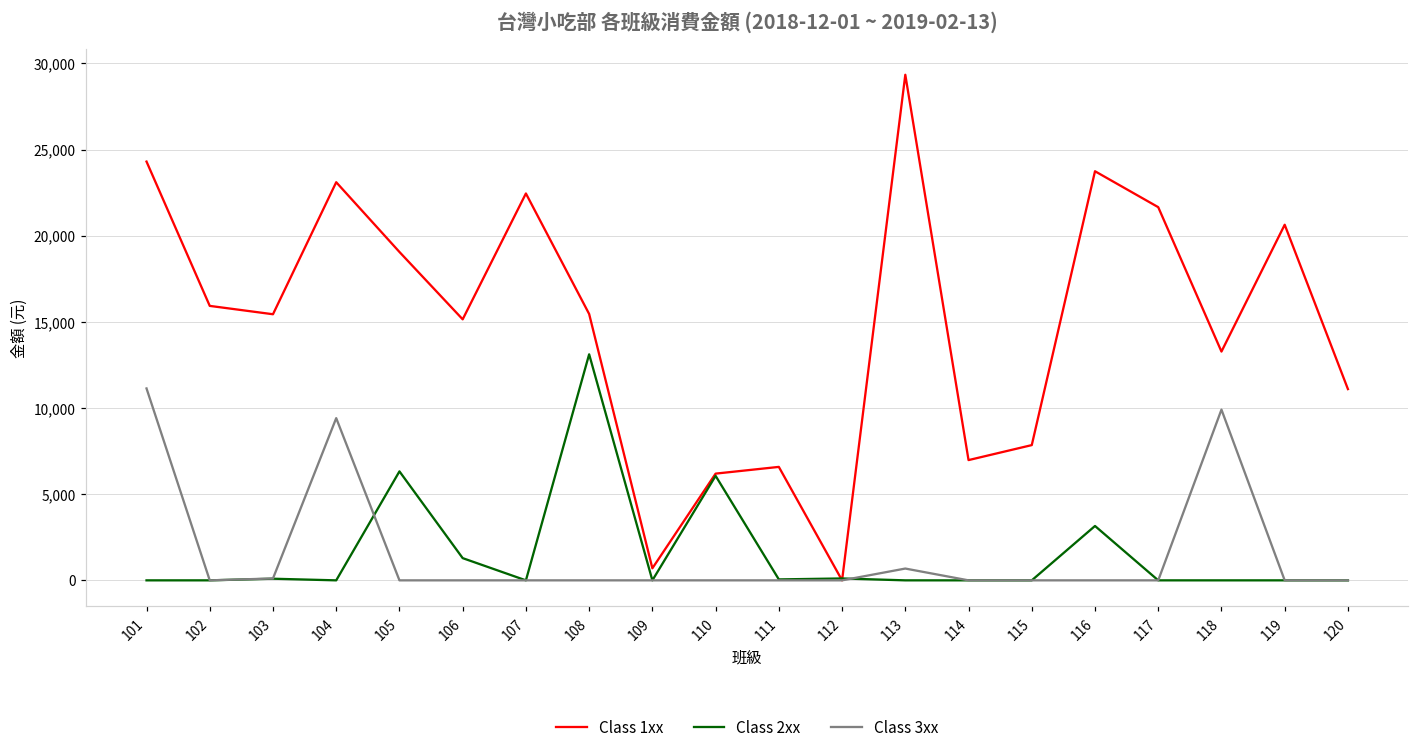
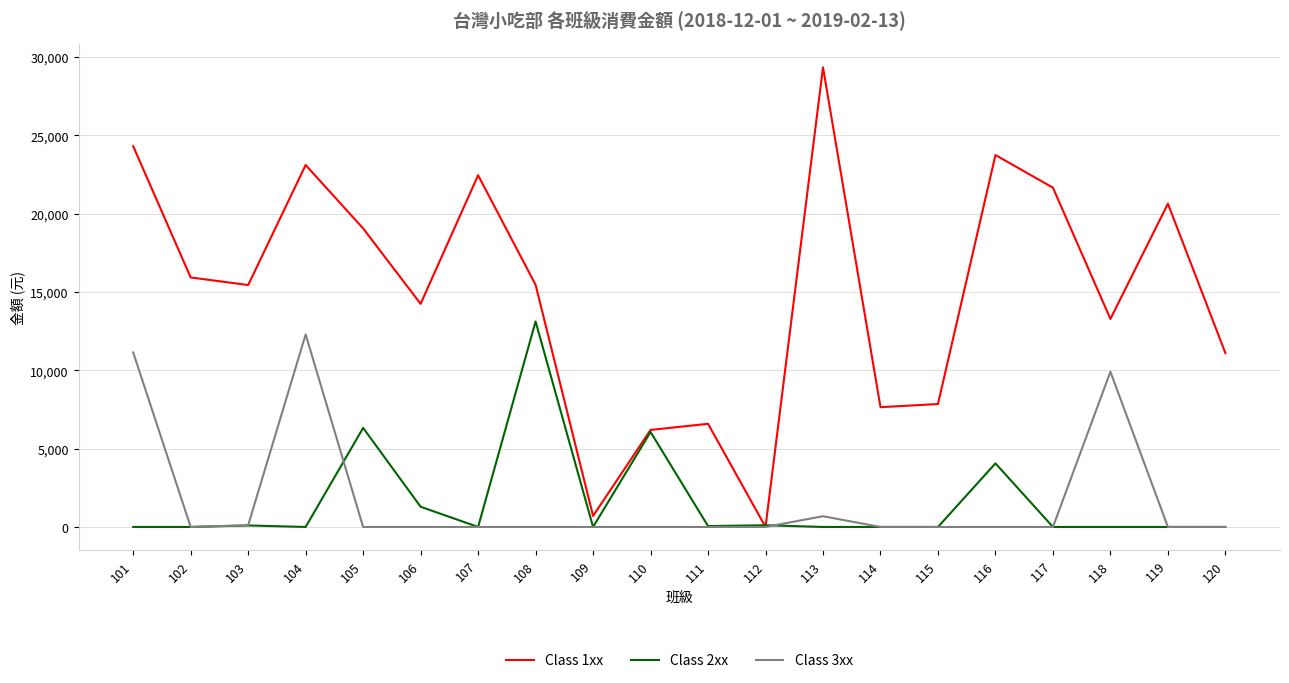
Class 3xx, 104: 9,400 -> 12,300
Class 1xx, 106: 15,200 -> 14,200
Class 1xx, 114: 7,000 -> 7,600
Class 2xx, 116: 3,200 -> 4,100
